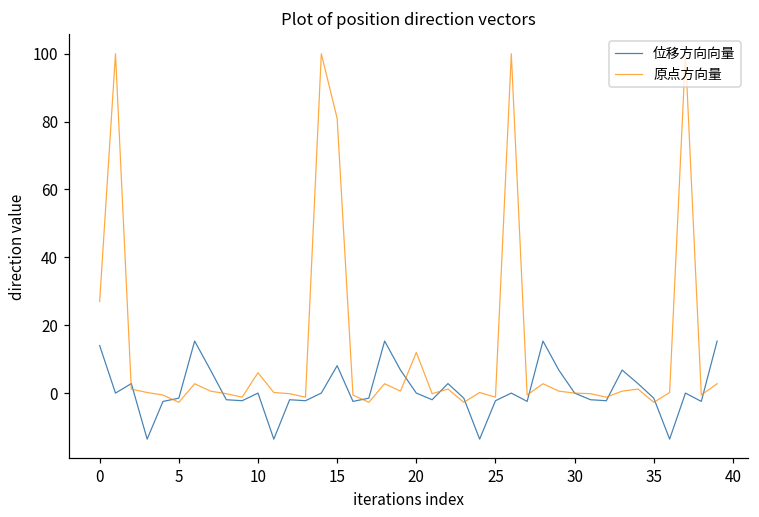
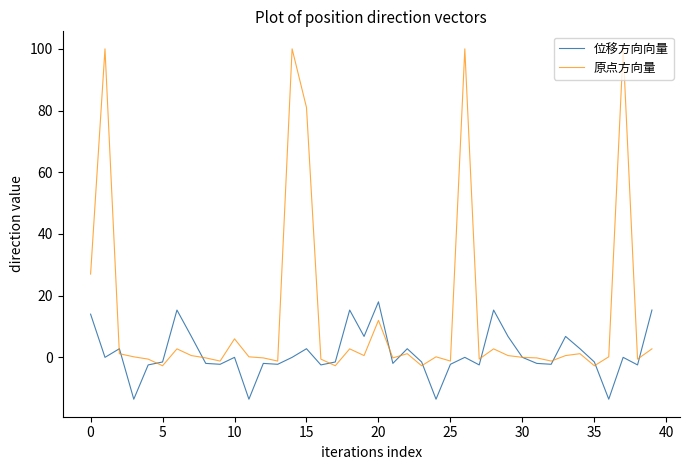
位移方向向量, 15: 8 -> 3
位移方向向量, 20: 0 -> 18
